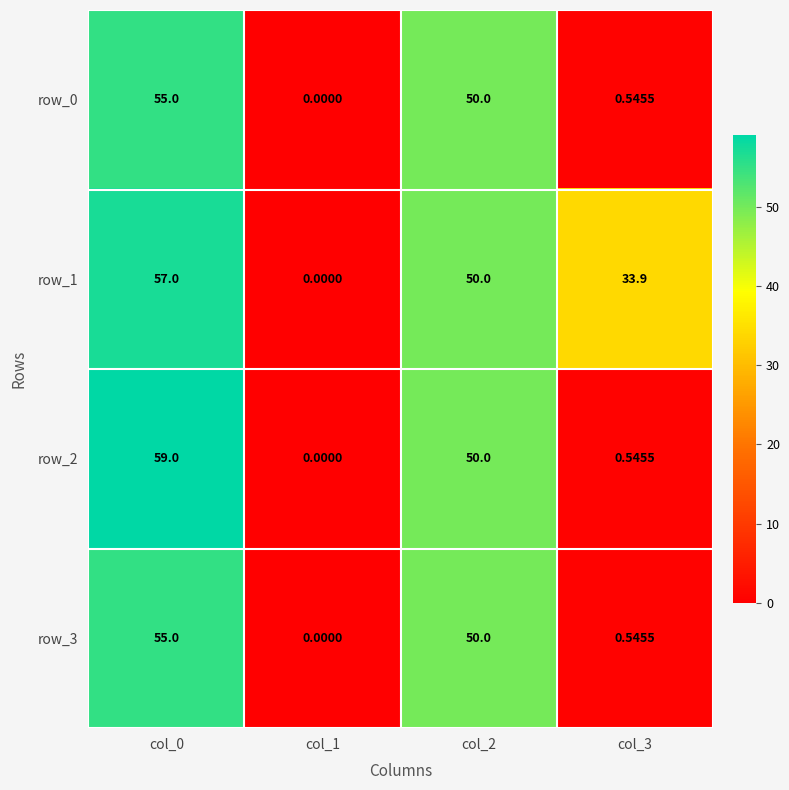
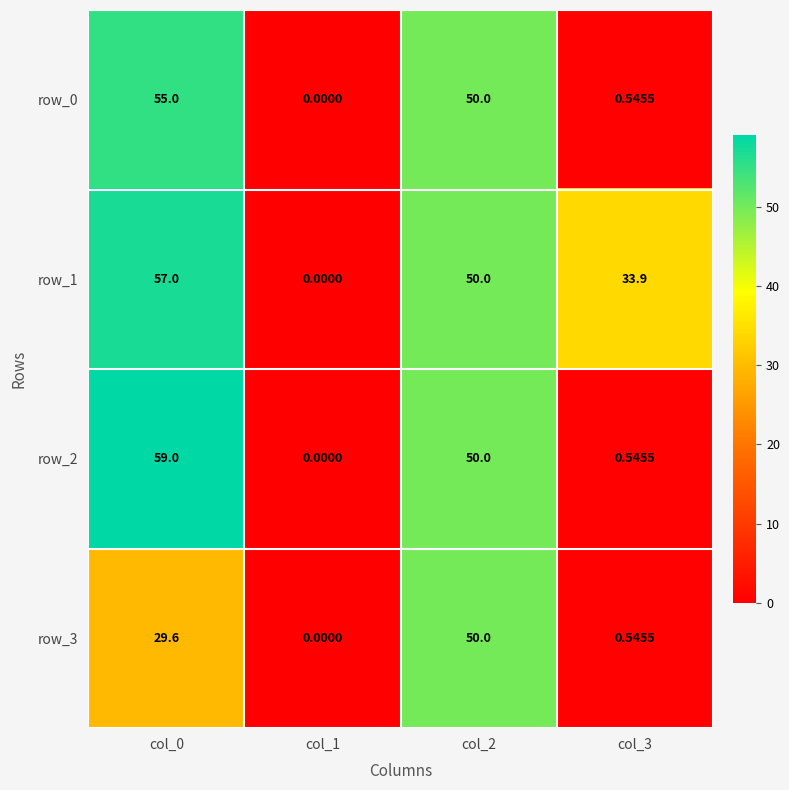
row_3, col_0: 55.0 -> 29.6
